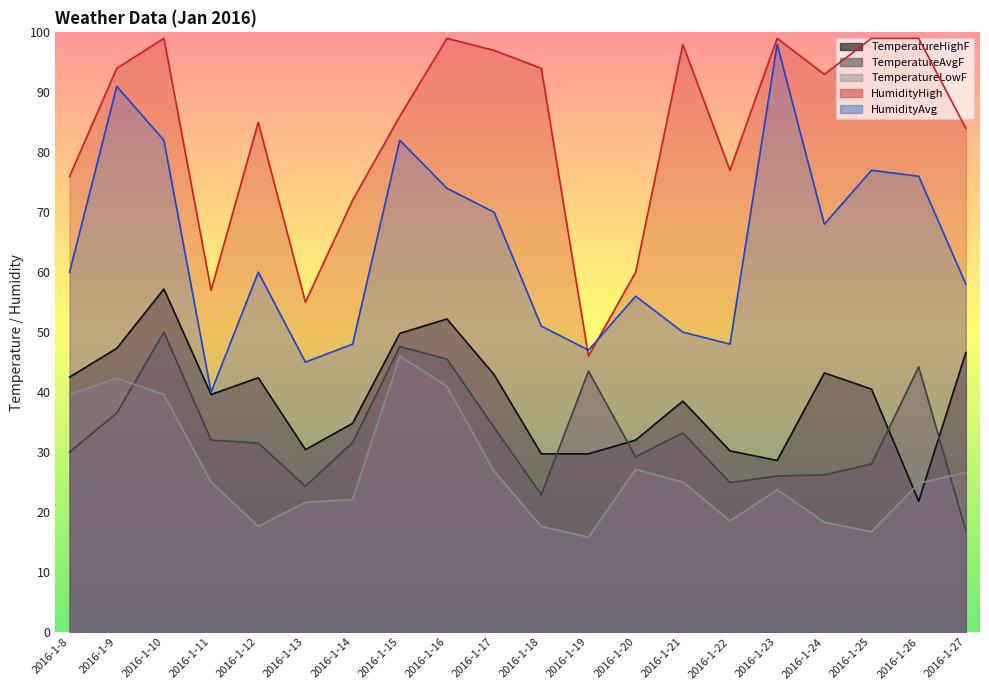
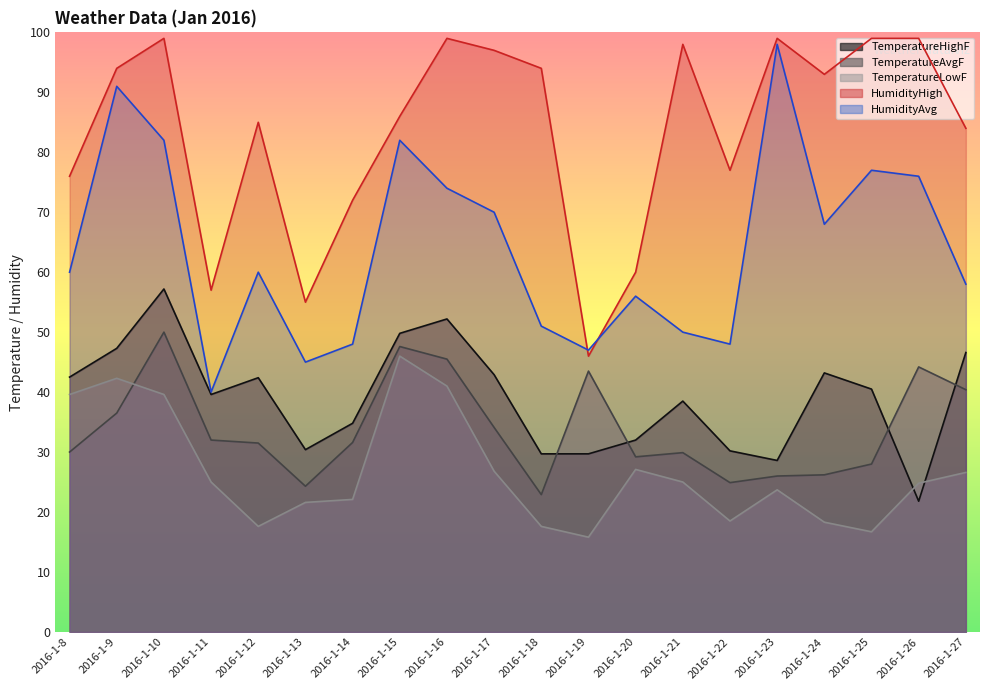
TemperatureAvgF, 2016-1-21: 33 -> 30
TemperatureAvgF, 2016-1-27: 17 -> 40
